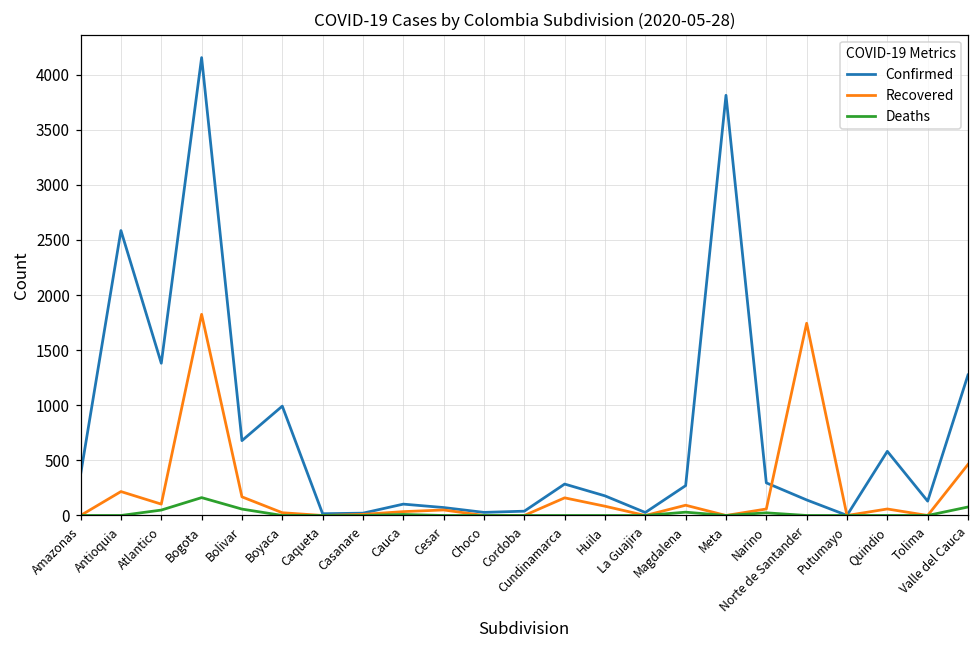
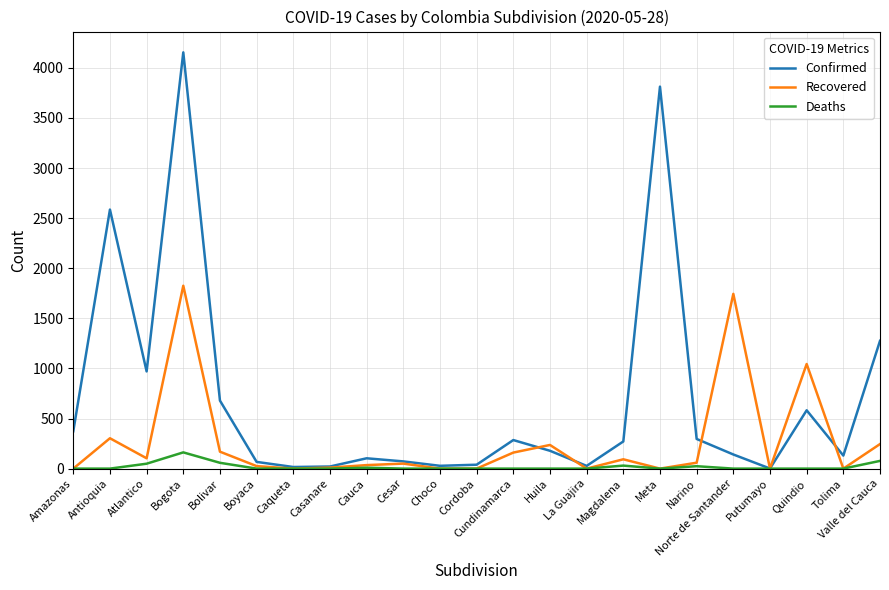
Recovered, Antioquia: 220 -> 300
Confirmed, Atlantico: 1380 -> 970
Confirmed, Boyaca: 990 -> 70
Recovered, Huila: 80 -> 240
Recovered, Quindio: 60 -> 1040
Recovered, Valle del Cauca: 460 -> 250
